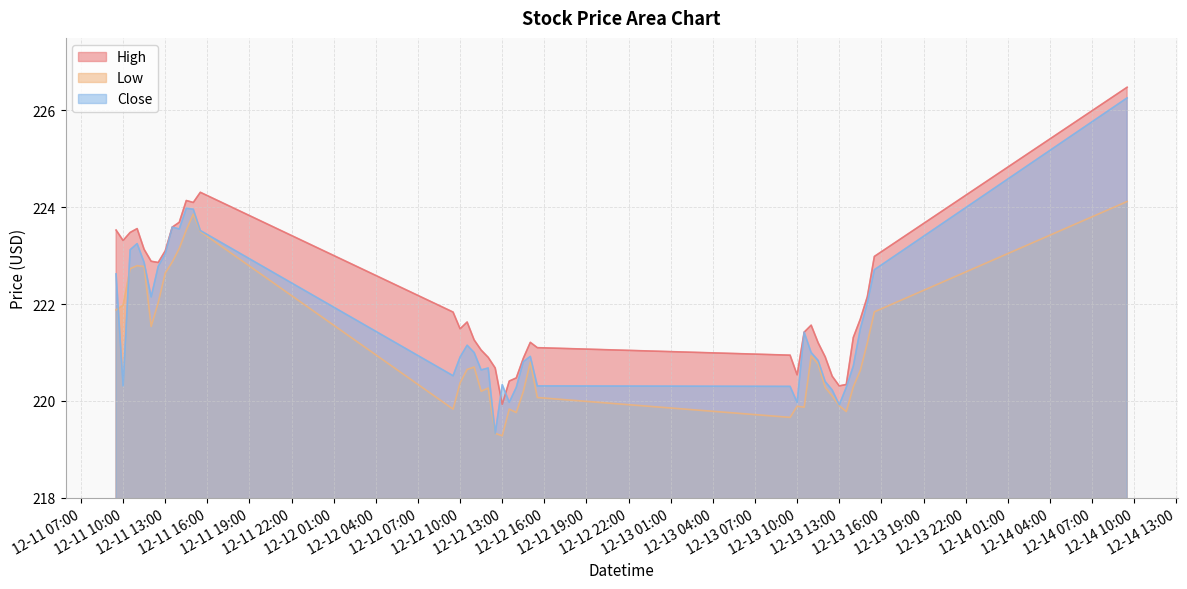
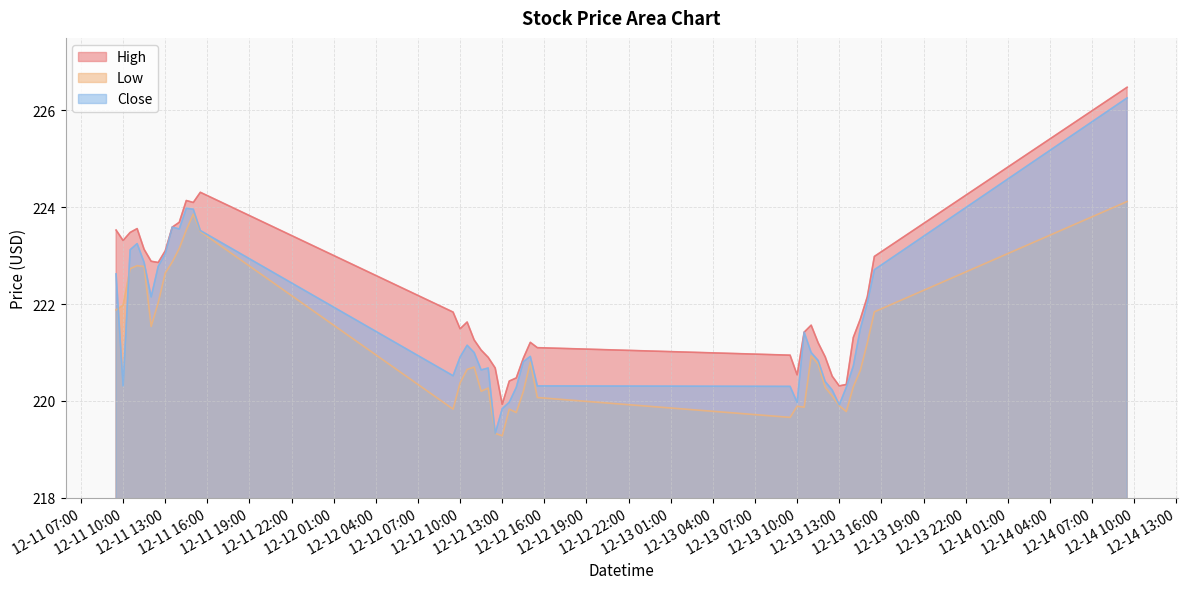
Close, 12-12 13:00: 220.3 -> 219.8
